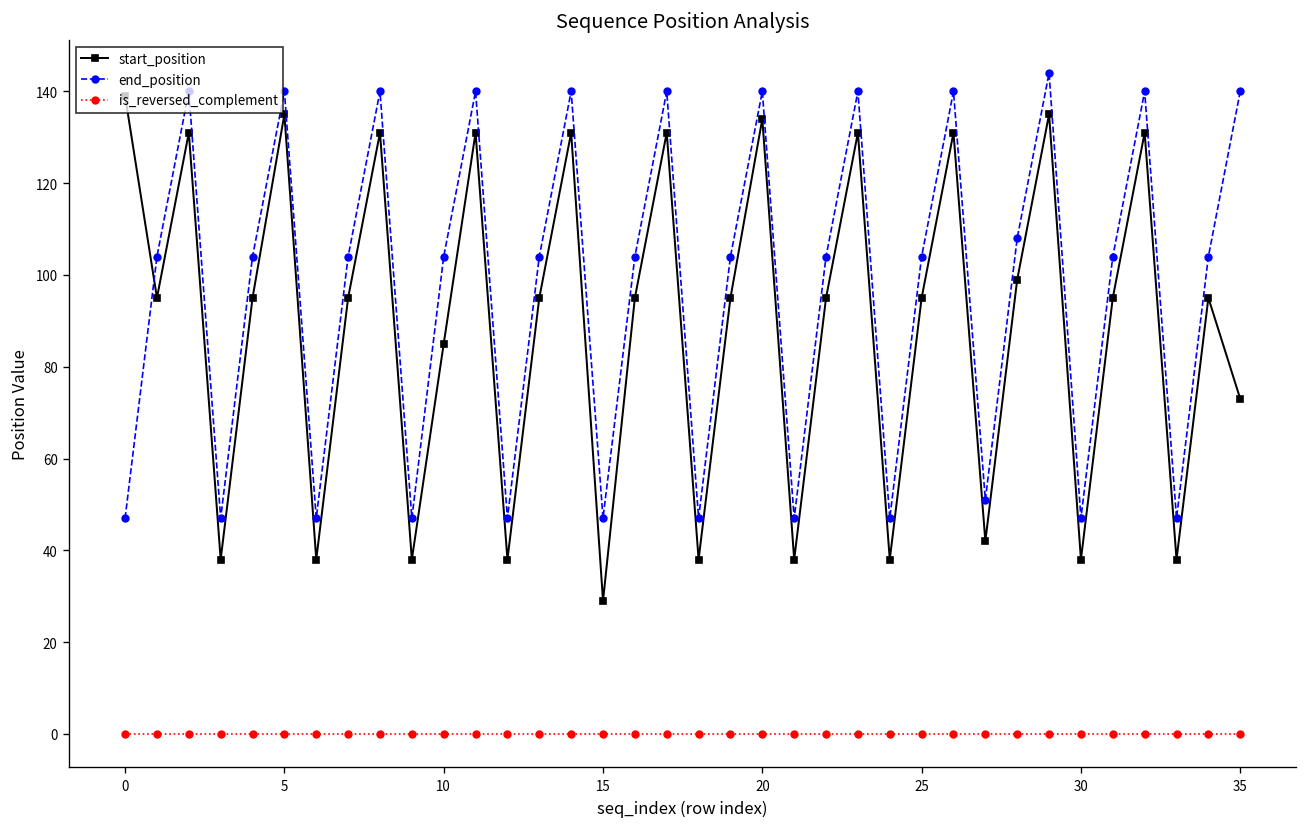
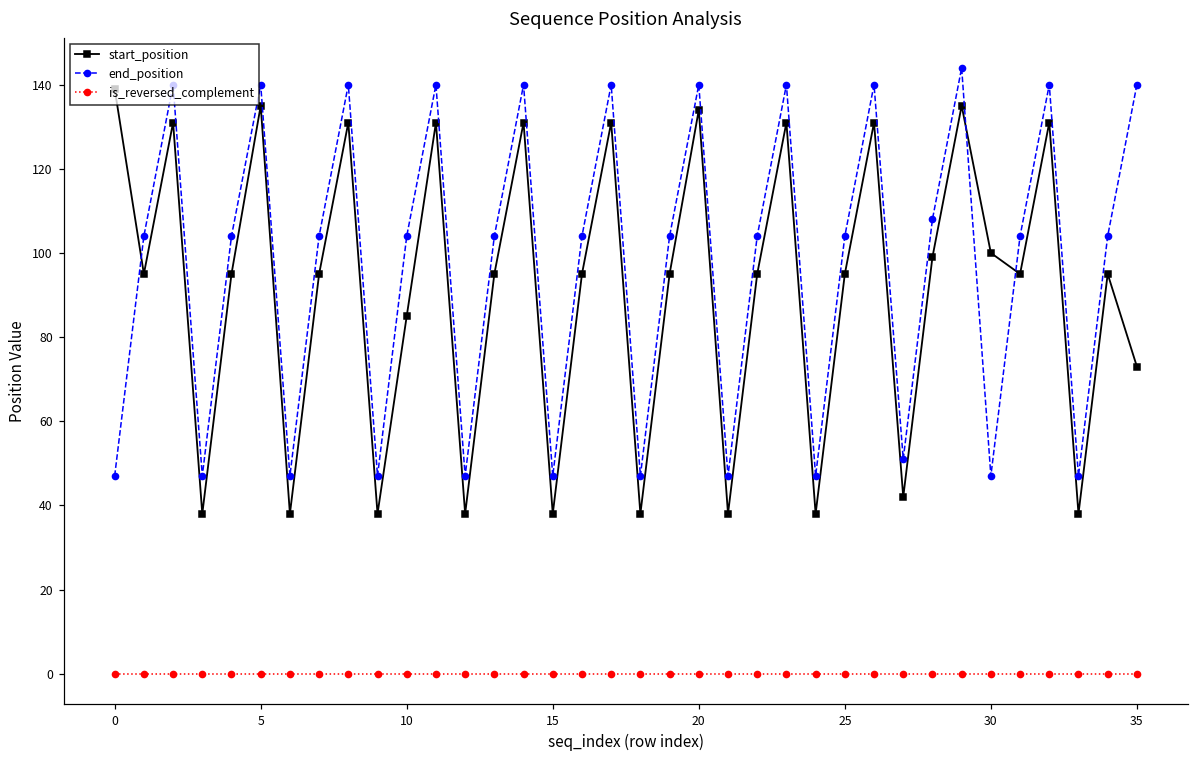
start_position, 15: 29 -> 38
start_position, 30: 38 -> 100
